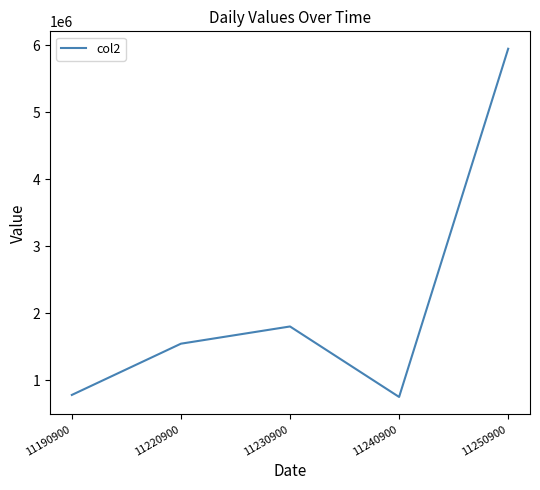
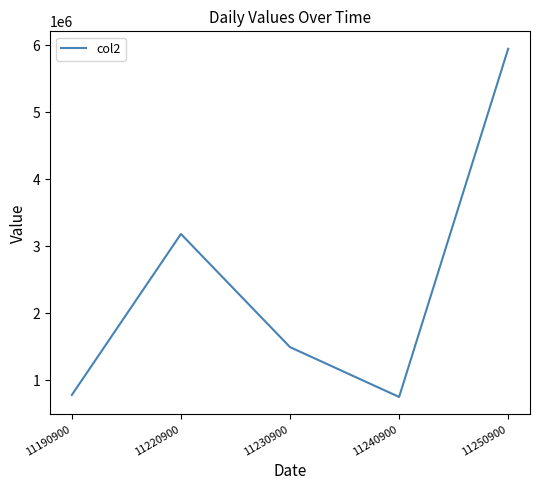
11220900: 1500000 -> 3200000
11230900: 1800000 -> 1500000
